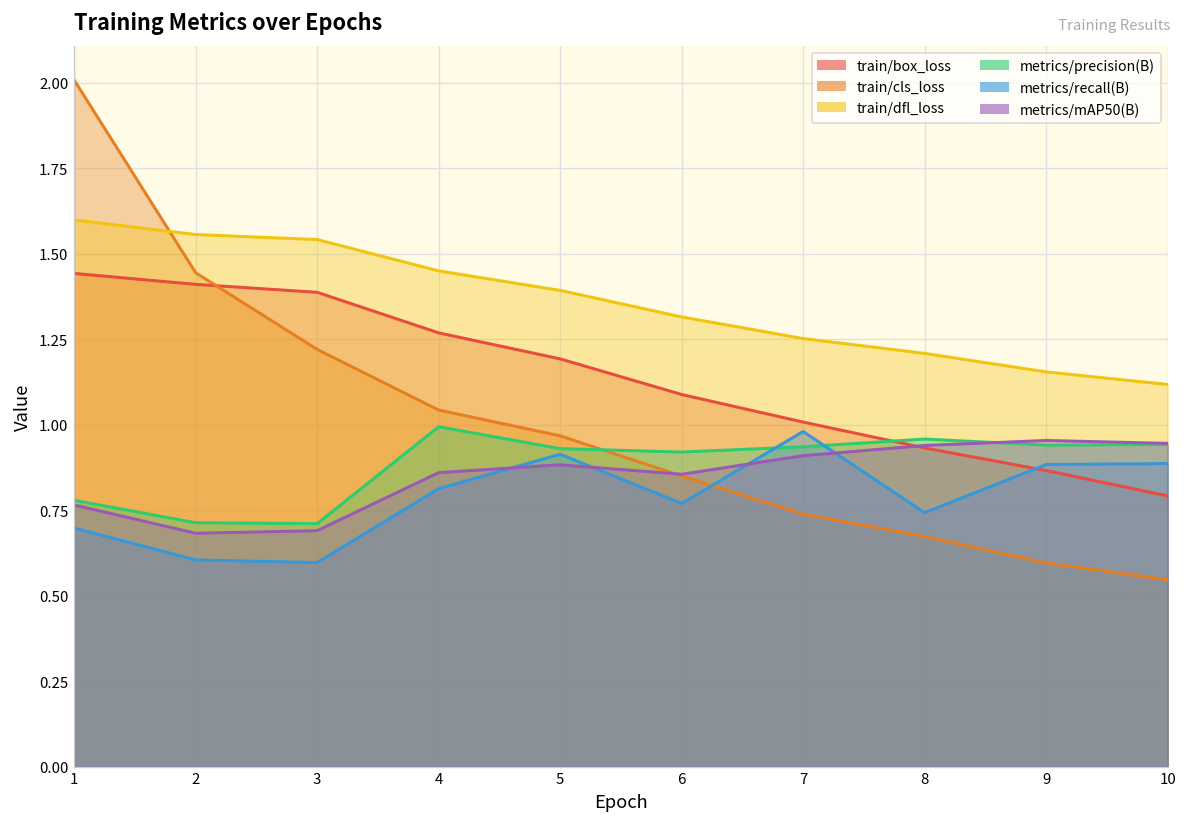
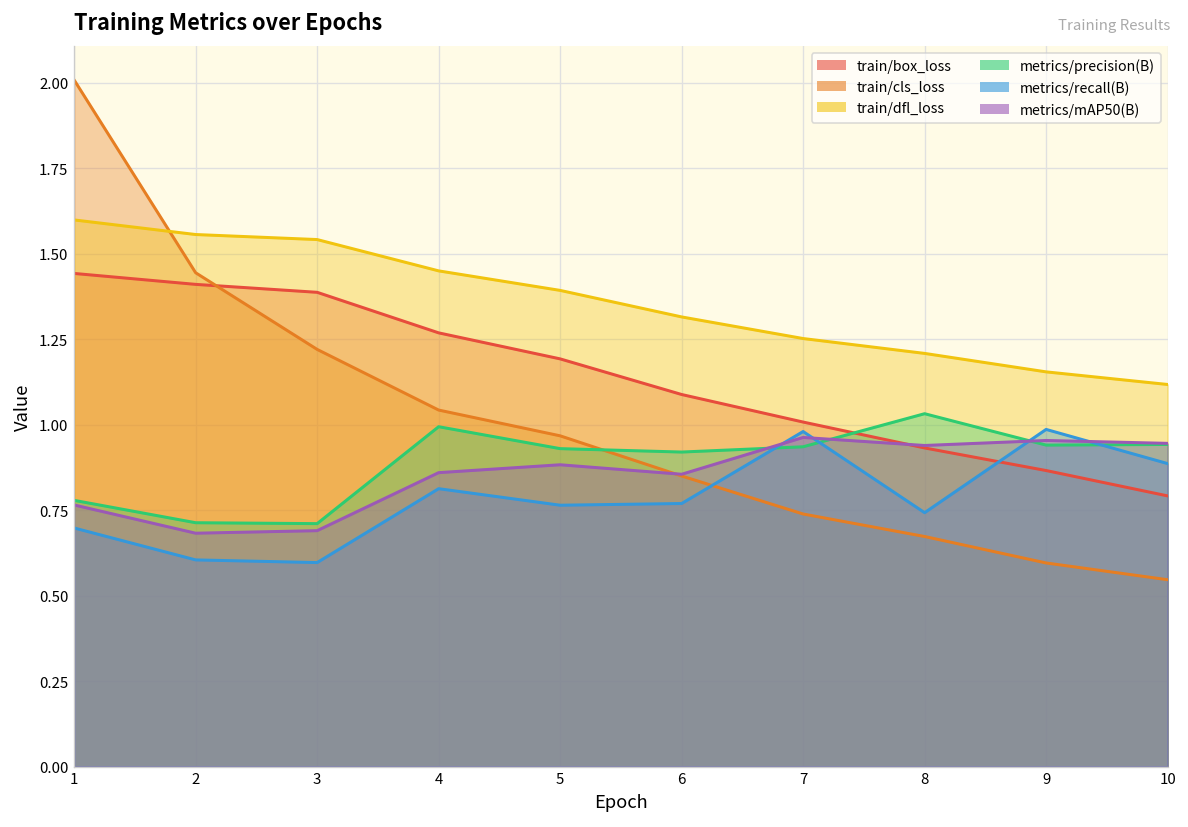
metrics/recall(B), 5: 0.91 -> 0.76
metrics/mAP50(B), 7: 0.91 -> 0.96
metrics/precision(B), 8: 0.96 -> 1.03
metrics/recall(B), 9: 0.88 -> 0.99
